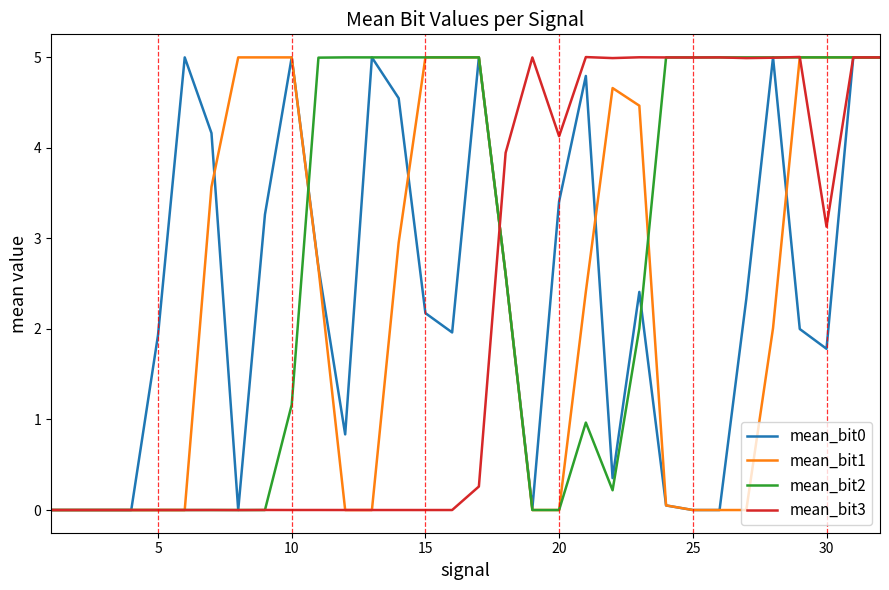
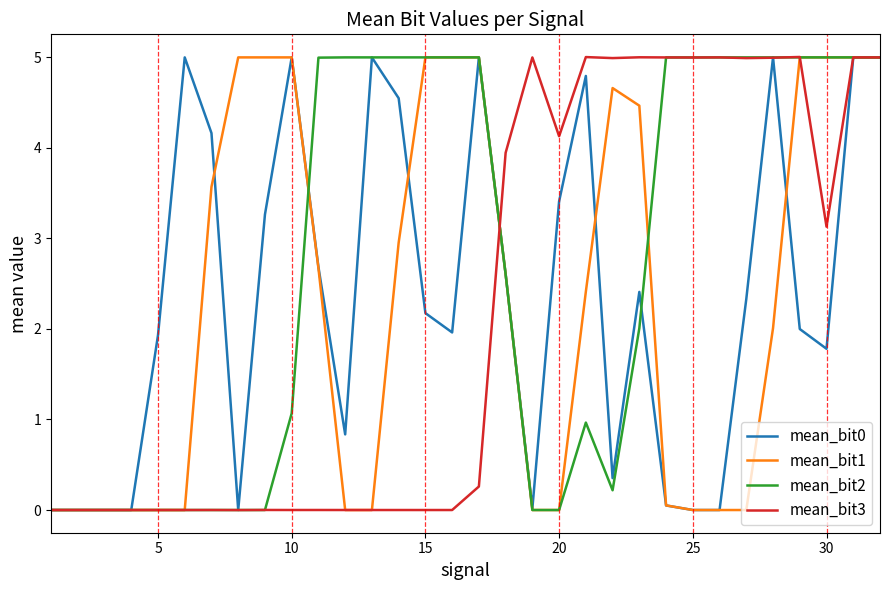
mean_bit2, 10: 1.2 -> 1.1
